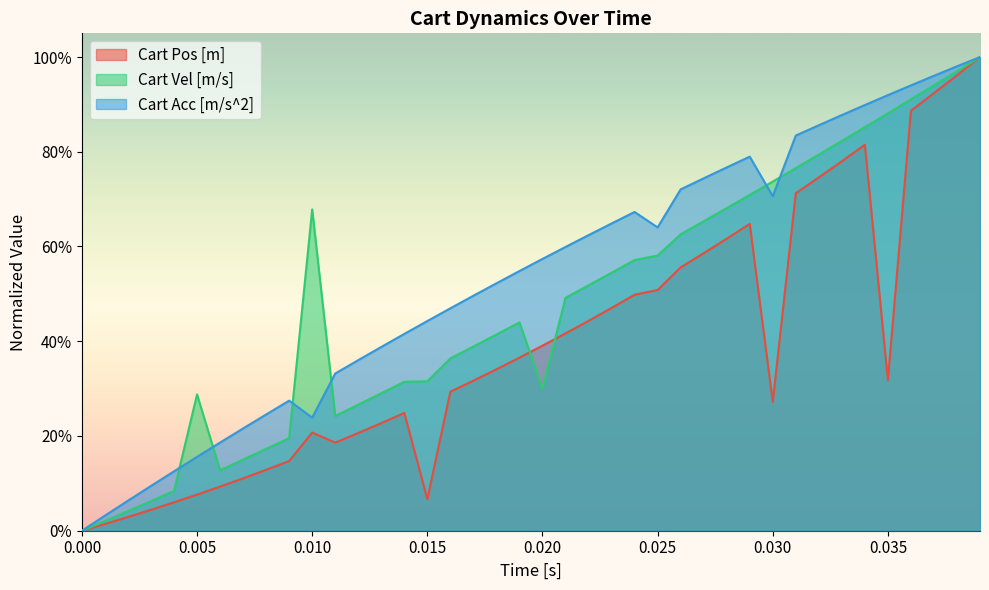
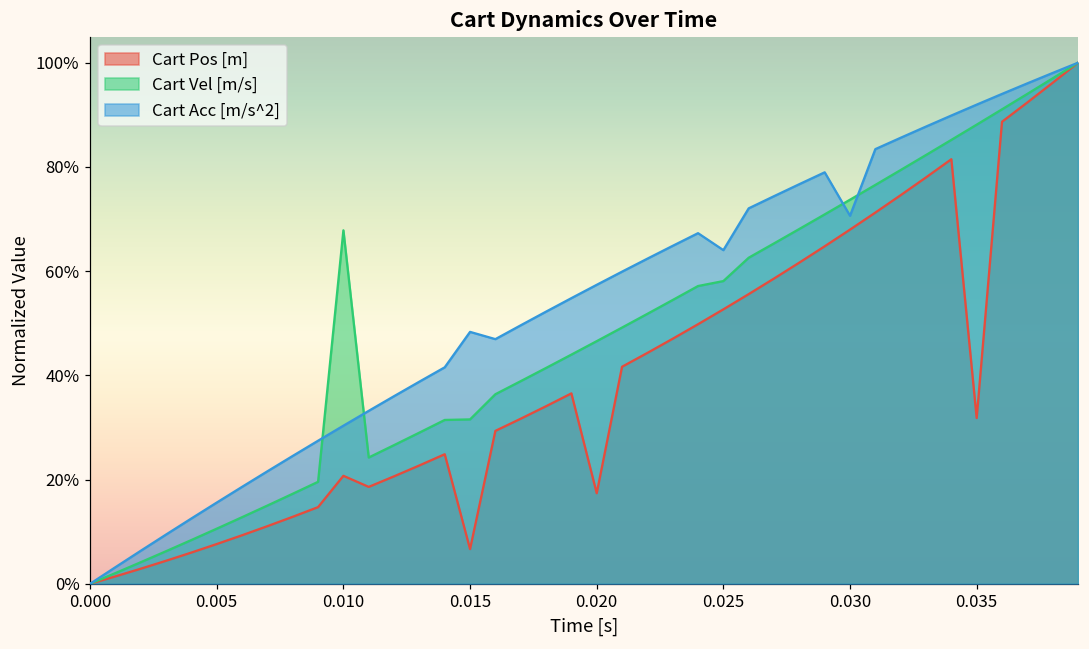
Cart Vel [m/s], 0.005: 29% -> 11%
Cart Acc [m/s^2], 0.010: 24% -> 30%
Cart Acc [m/s^2], 0.015: 44% -> 48%
Cart Pos [m], 0.020: 39% -> 17%
Cart Vel [m/s], 0.020: 30% -> 47%
Cart Pos [m], 0.025: 51% -> 53%
Cart Pos [m], 0.030: 27% -> 68%
